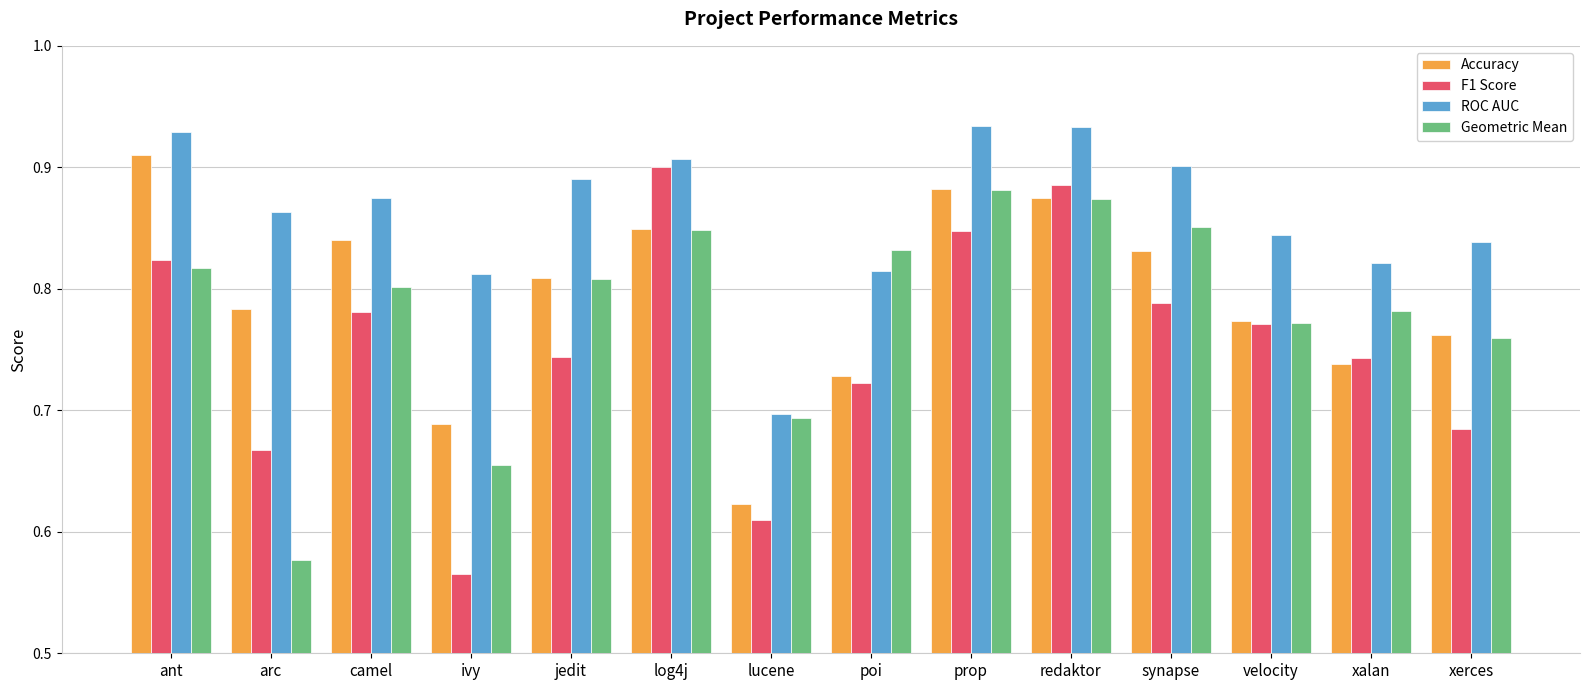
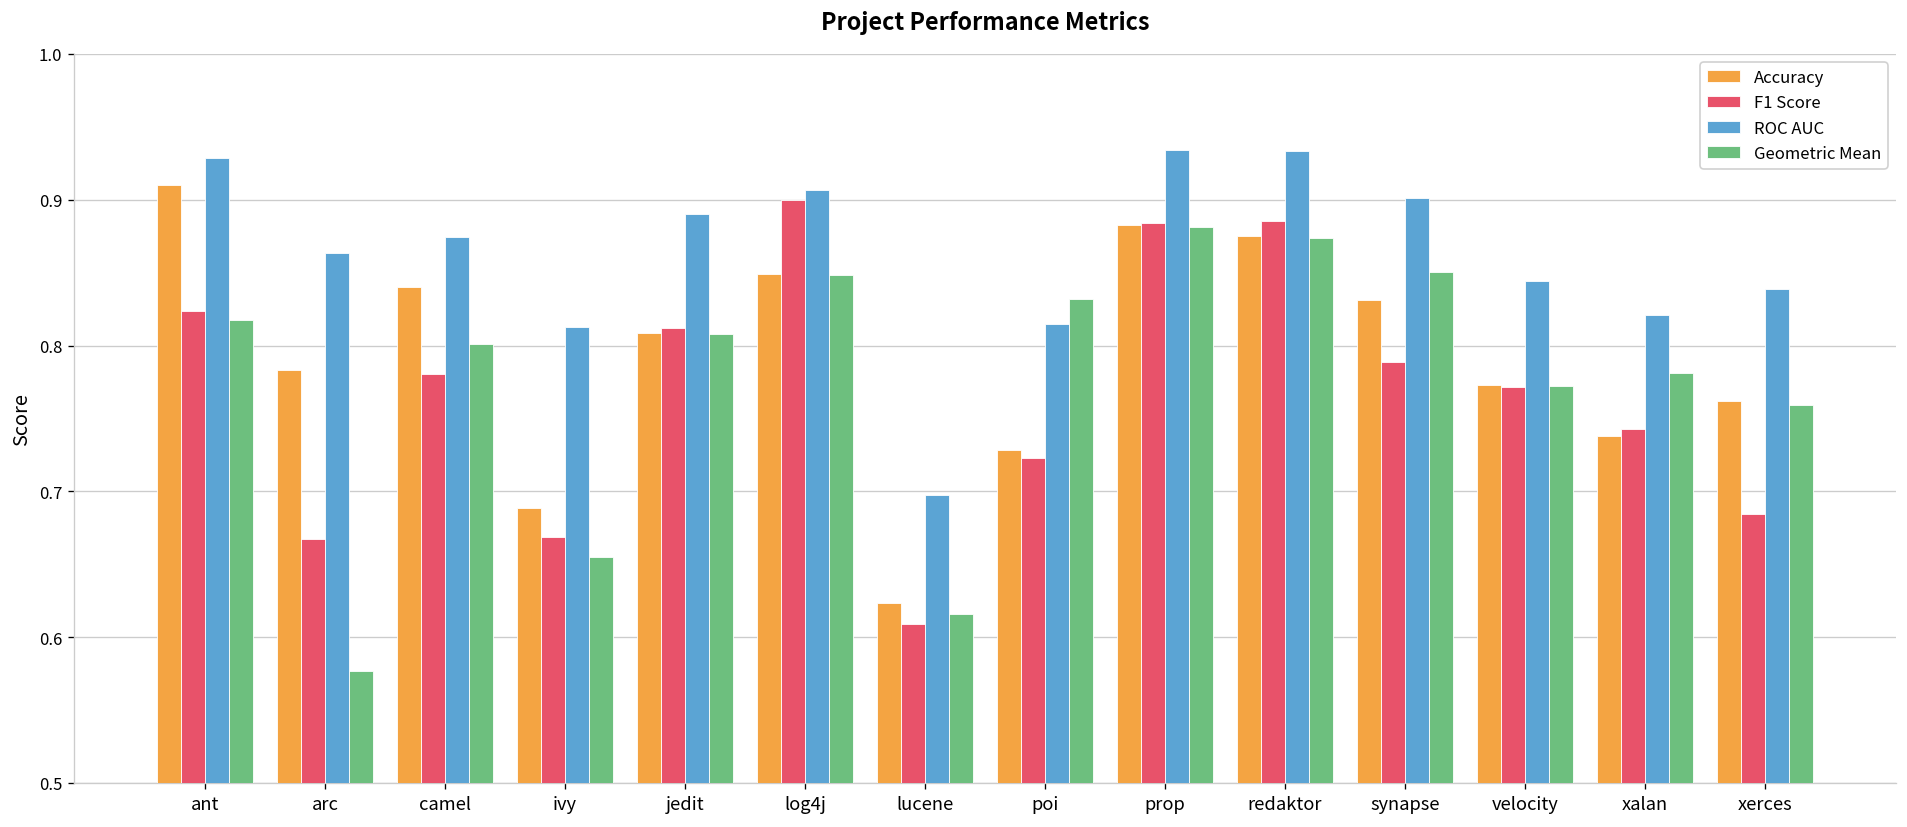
F1 Score, ivy: 0.565 -> 0.669
F1 Score, jedit: 0.743 -> 0.812
Geometric Mean, lucene: 0.693 -> 0.616
F1 Score, prop: 0.848 -> 0.884
